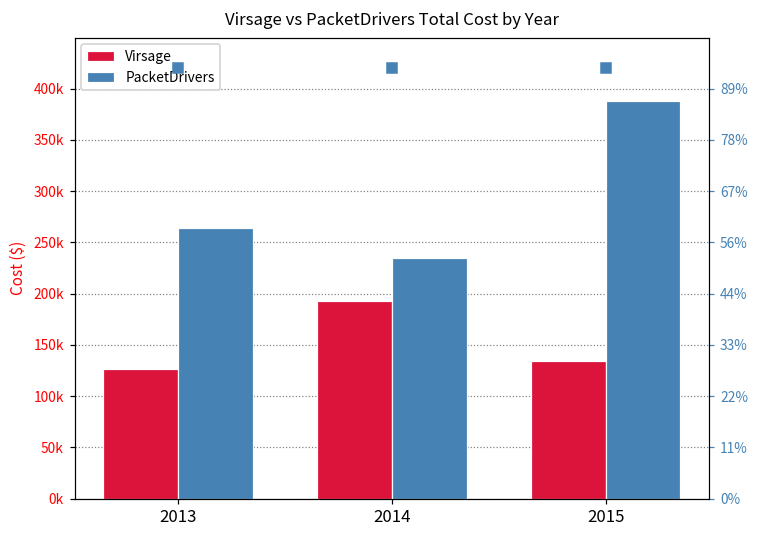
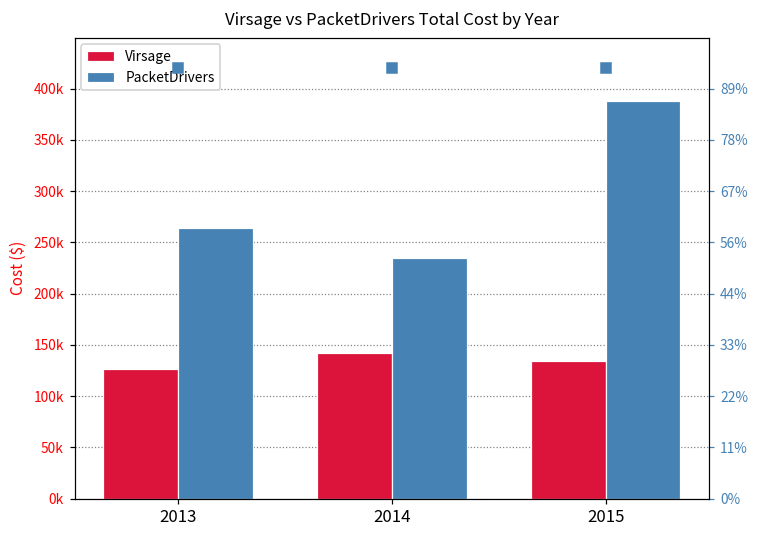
Virsage, 2014: 190000 -> 140000
